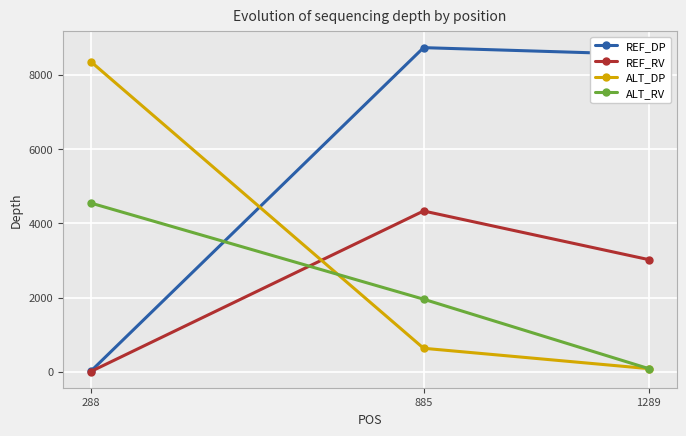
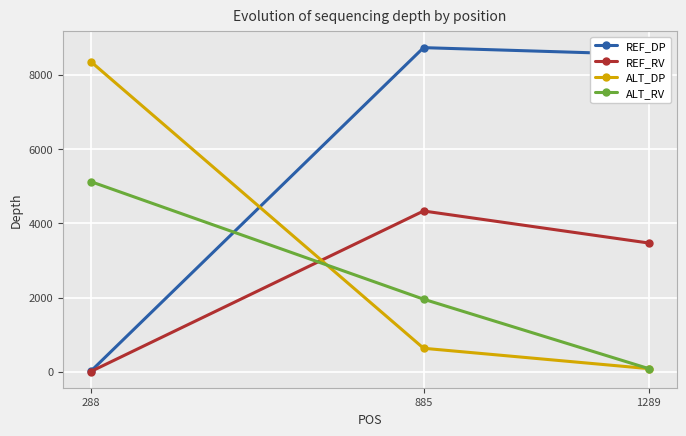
ALT_RV, 288: 4500 -> 5100
REF_RV, 1289: 3000 -> 3500
